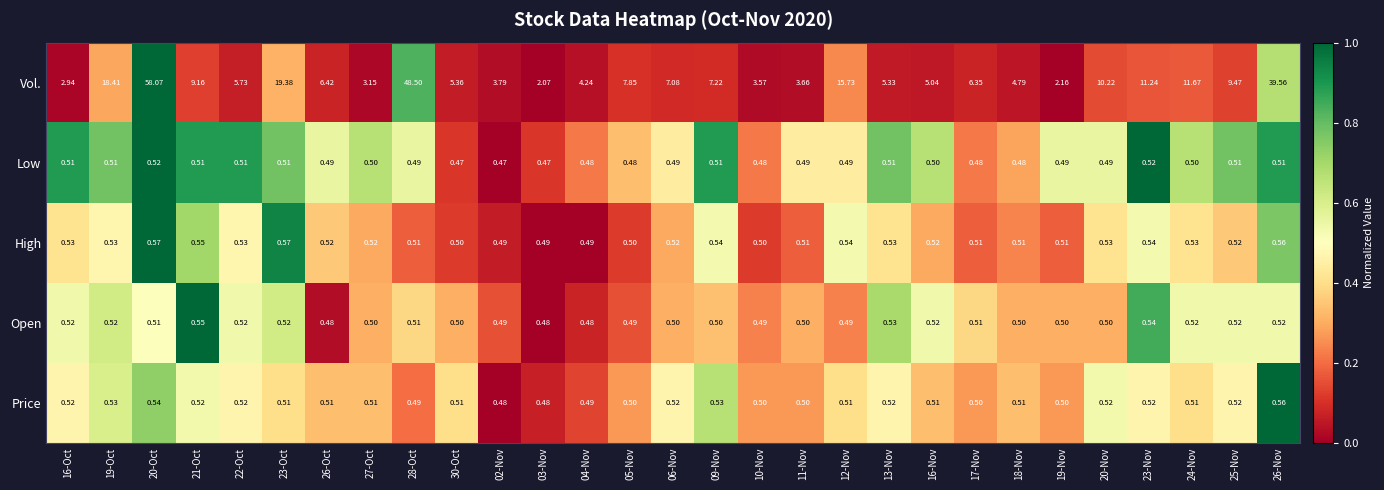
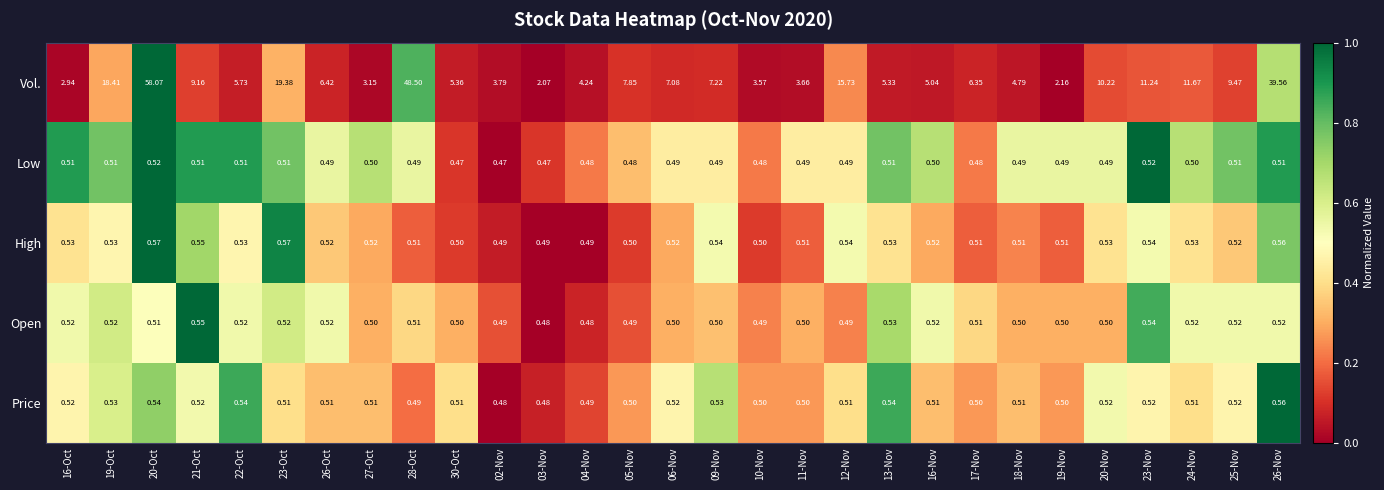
Low, 09-Nov: 0.51 -> 0.49
Low, 18-Nov: 0.48 -> 0.49
Open, 26-Oct: 0.48 -> 0.52
Price, 22-Oct: 0.52 -> 0.54
Price, 13-Nov: 0.52 -> 0.54
